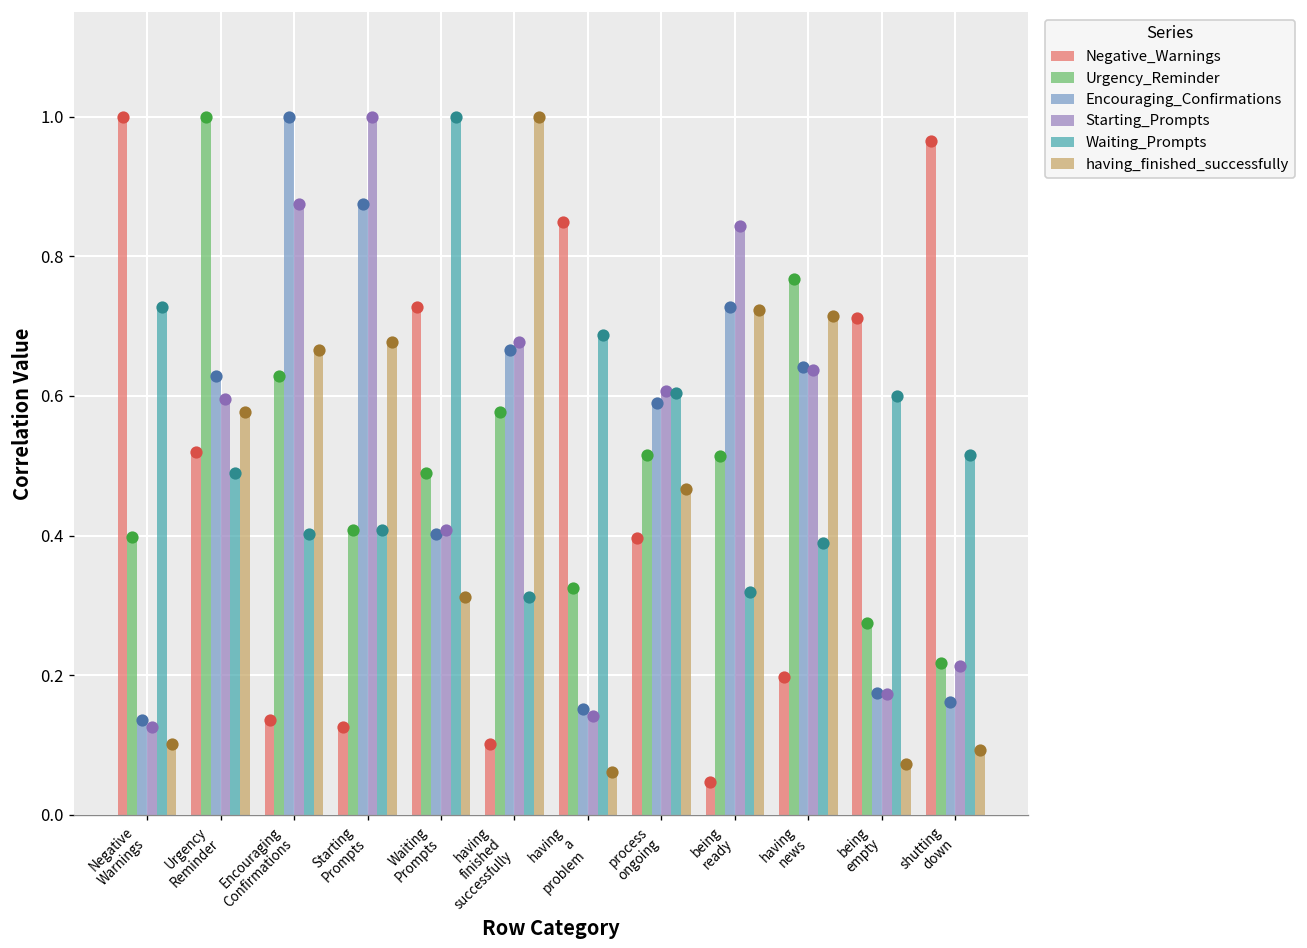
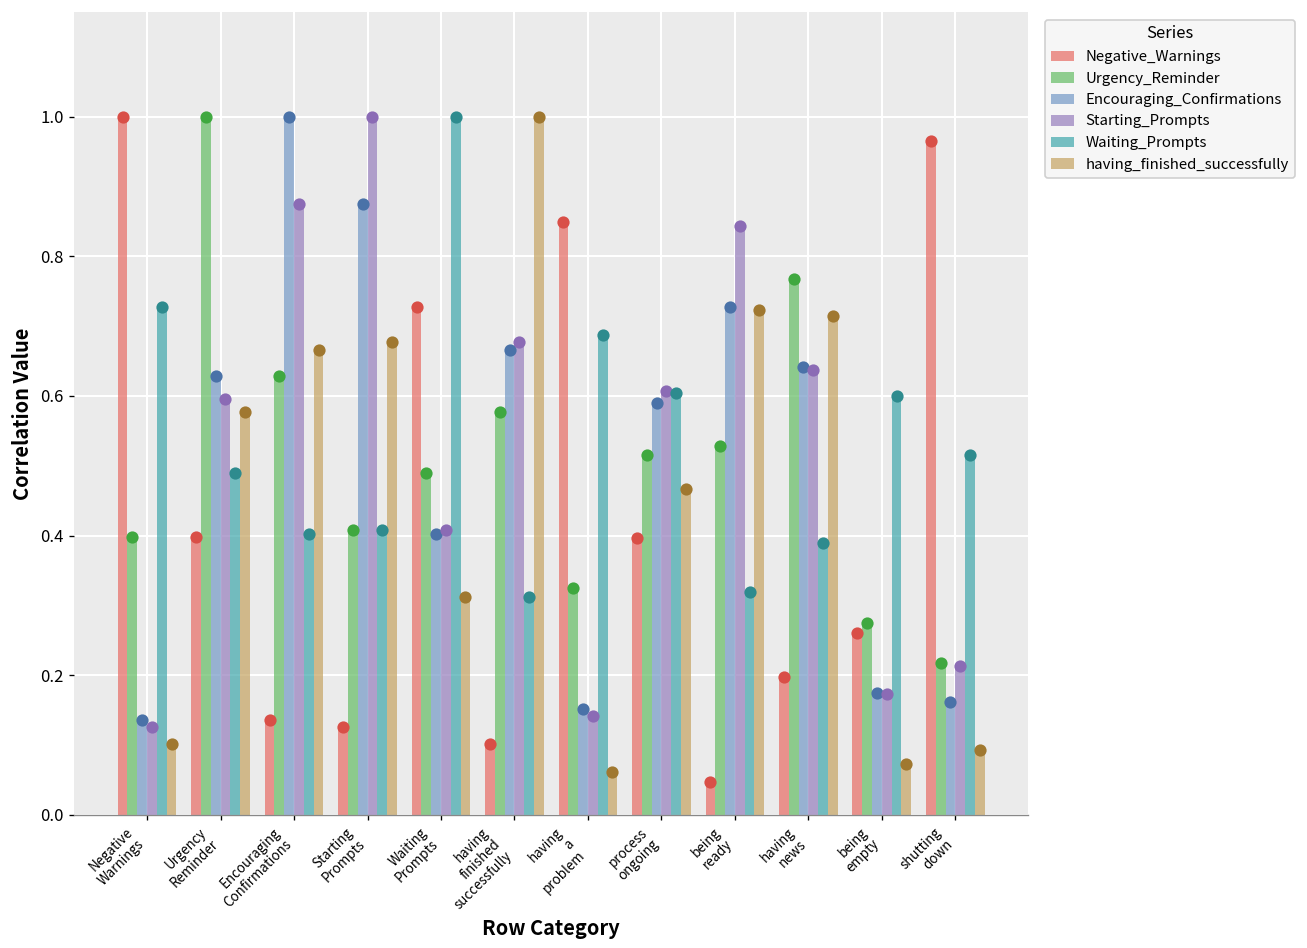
Negative_Warnings, Urgency Reminder: 0.52 -> 0.40
Urgency_Reminder, being ready: 0.51 -> 0.53
Negative_Warnings, being empty: 0.71 -> 0.26
